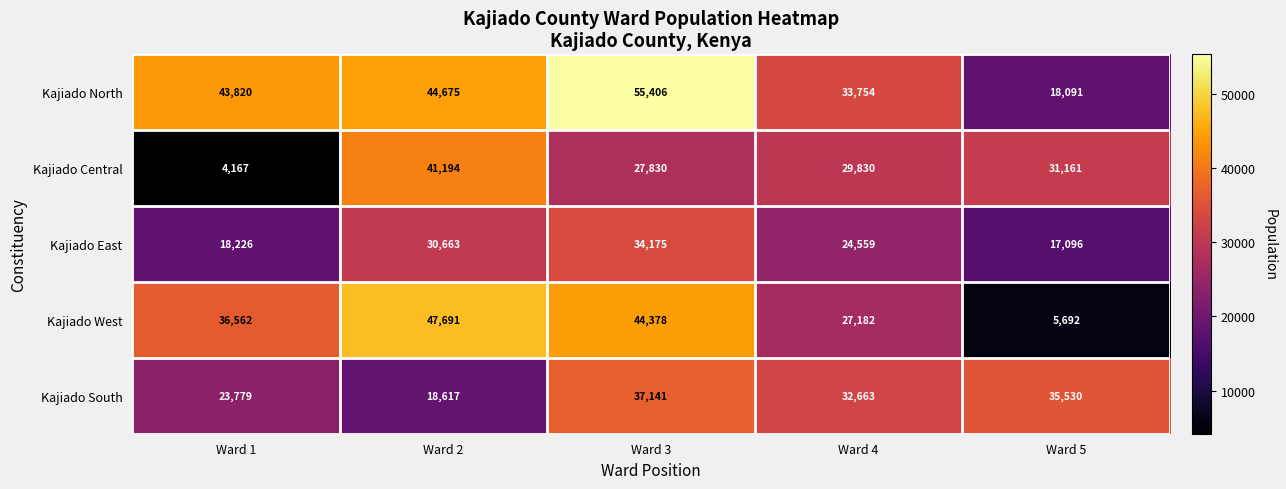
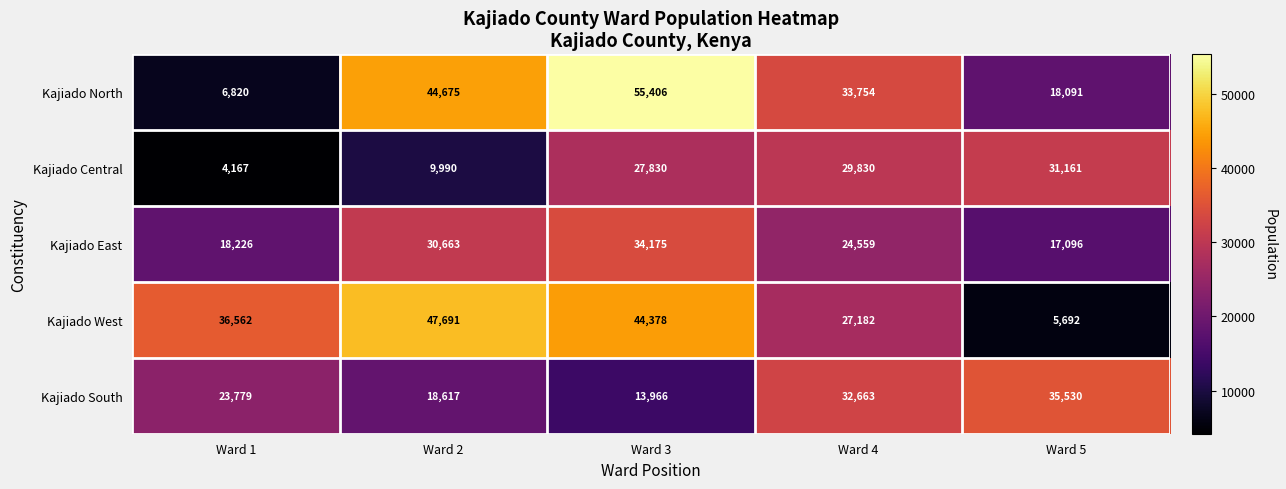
Kajiado North, Ward 1: 43,820 -> 6,820
Kajiado Central, Ward 2: 41,194 -> 9,990
Kajiado South, Ward 3: 37,141 -> 13,966
